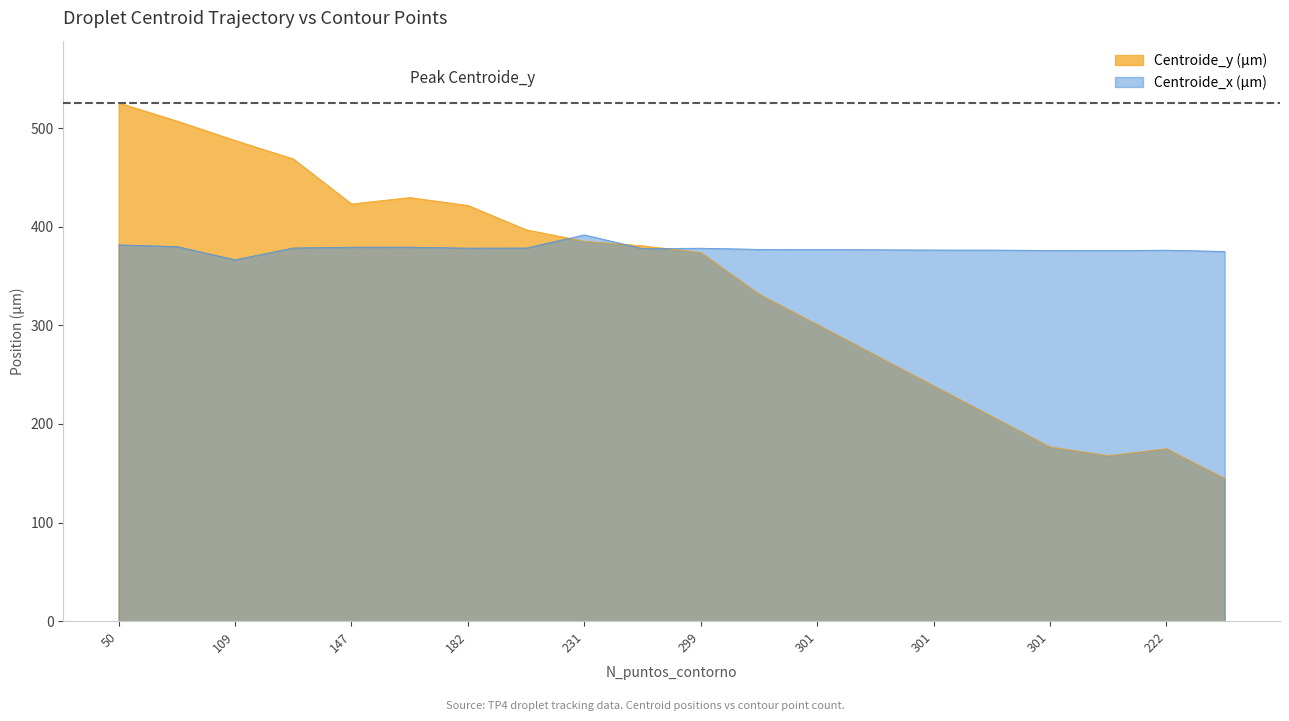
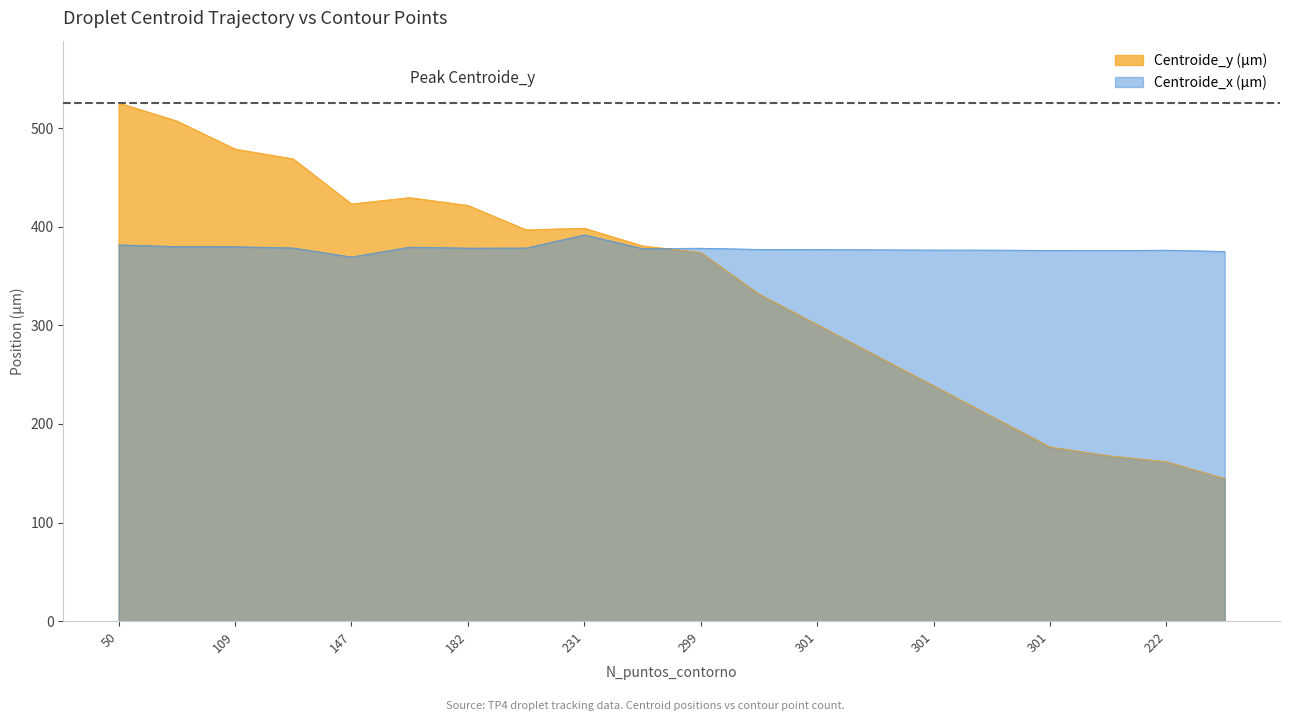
Centroide_y (µm), 109: 490 -> 480
Centroide_x (µm), 109: 370 -> 380
Centroide_x (µm), 147: 380 -> 370
Centroide_y (µm), 231: 390 -> 400
Centroide_y (µm), 222: 170 -> 160
